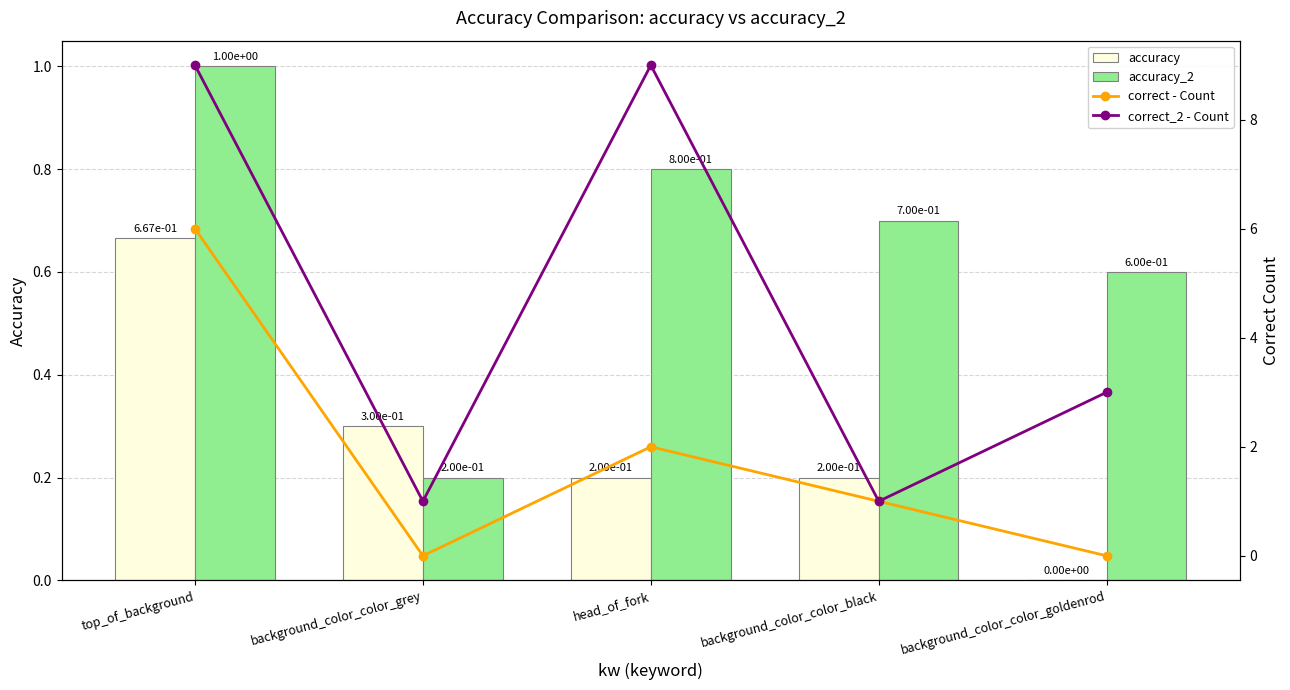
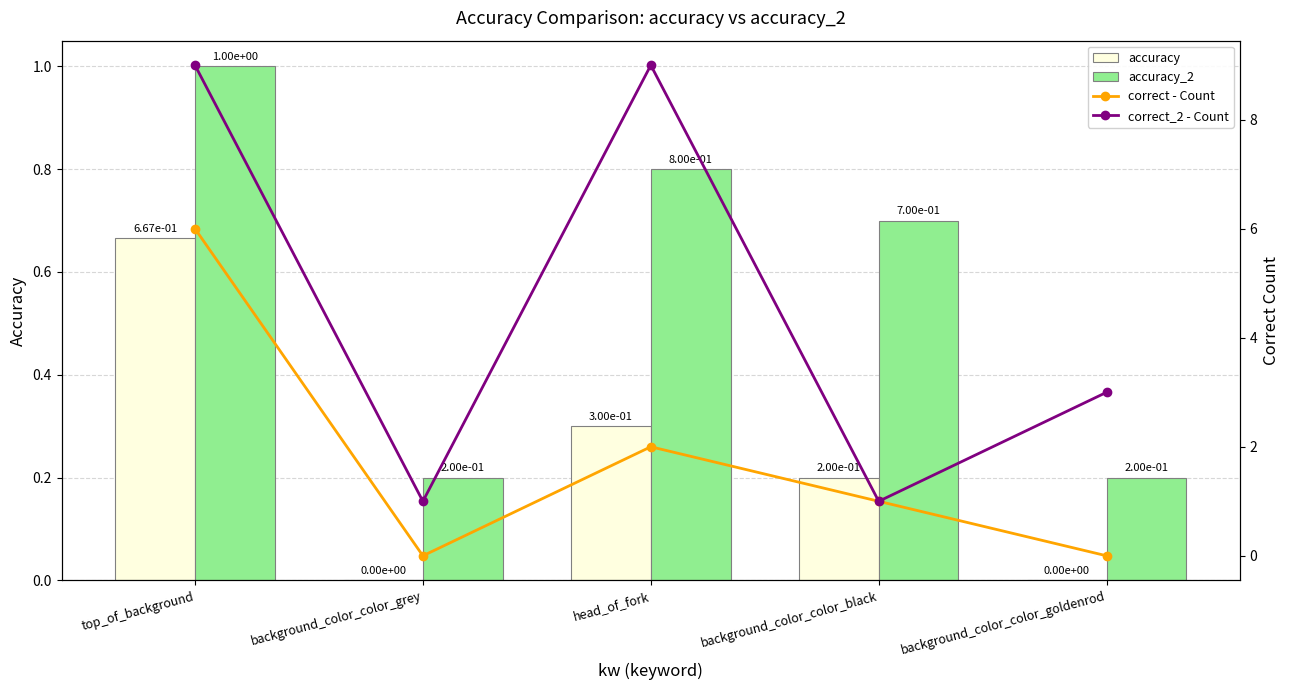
accuracy, background_color_color_grey: 3.00e-01 -> 0.00e+00
accuracy, head_of_fork: 2.00e-01 -> 3.00e-01
accuracy_2, background_color_color_goldenrod: 6.00e-01 -> 2.00e-01
